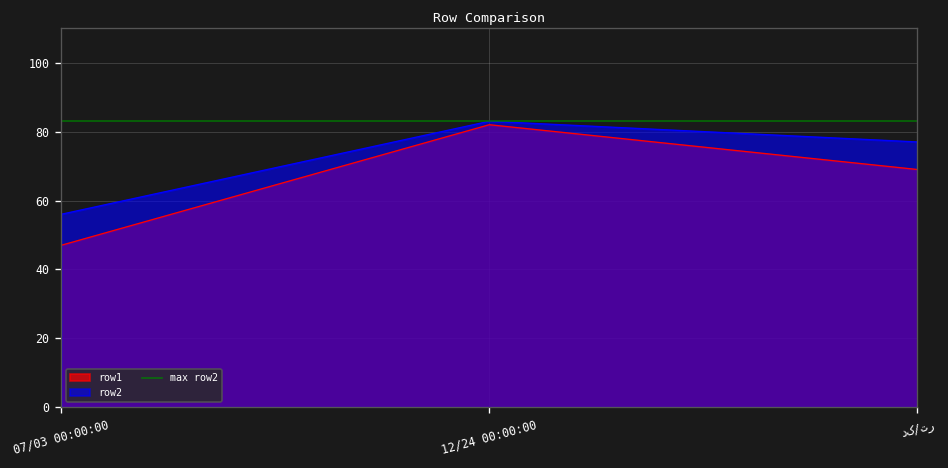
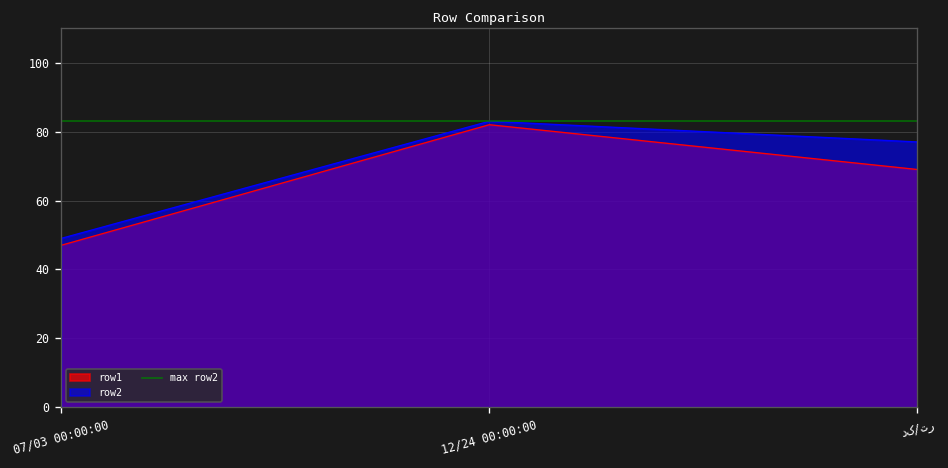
row2, 07/03 00:00:00: 56 -> 49
